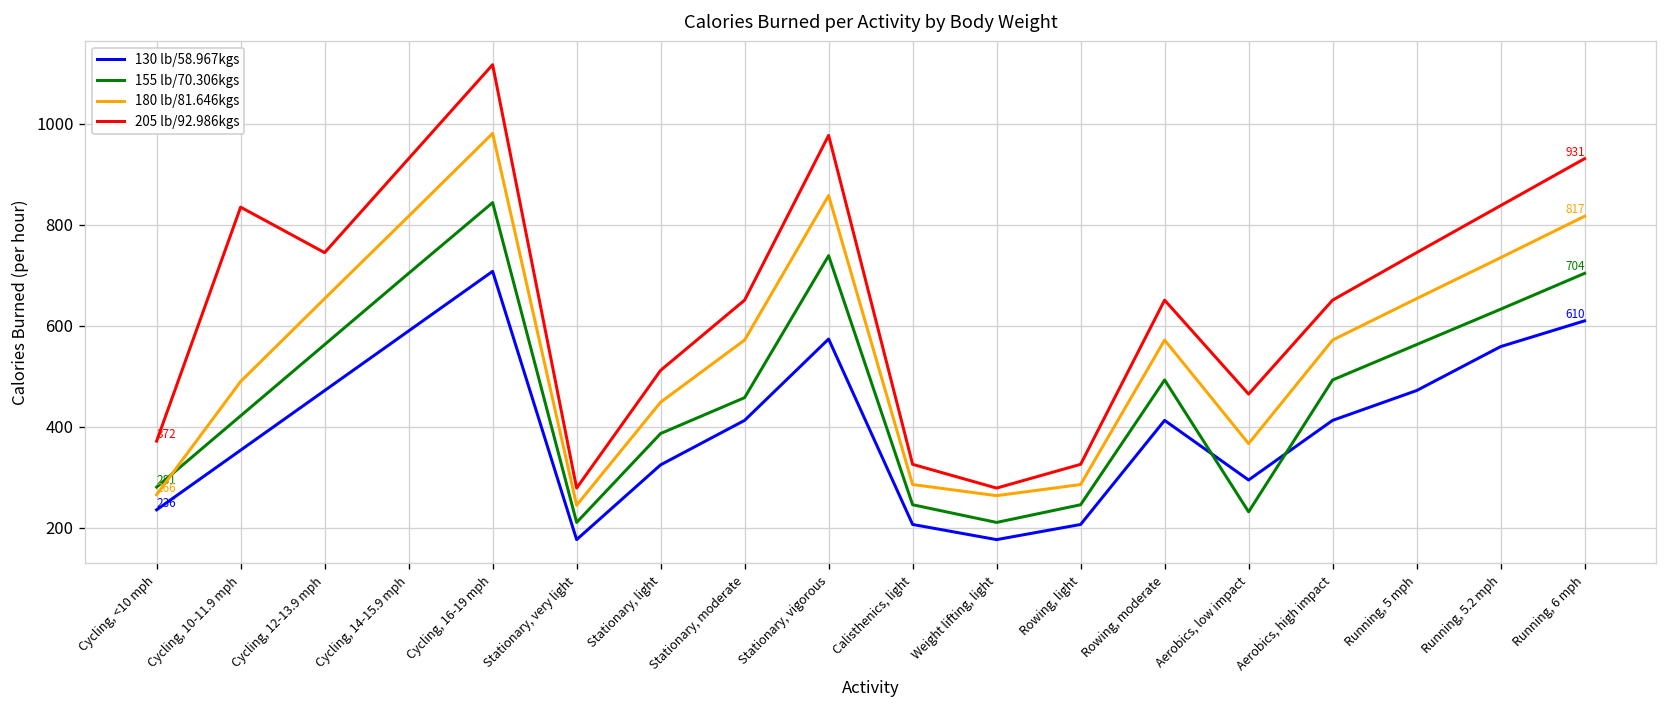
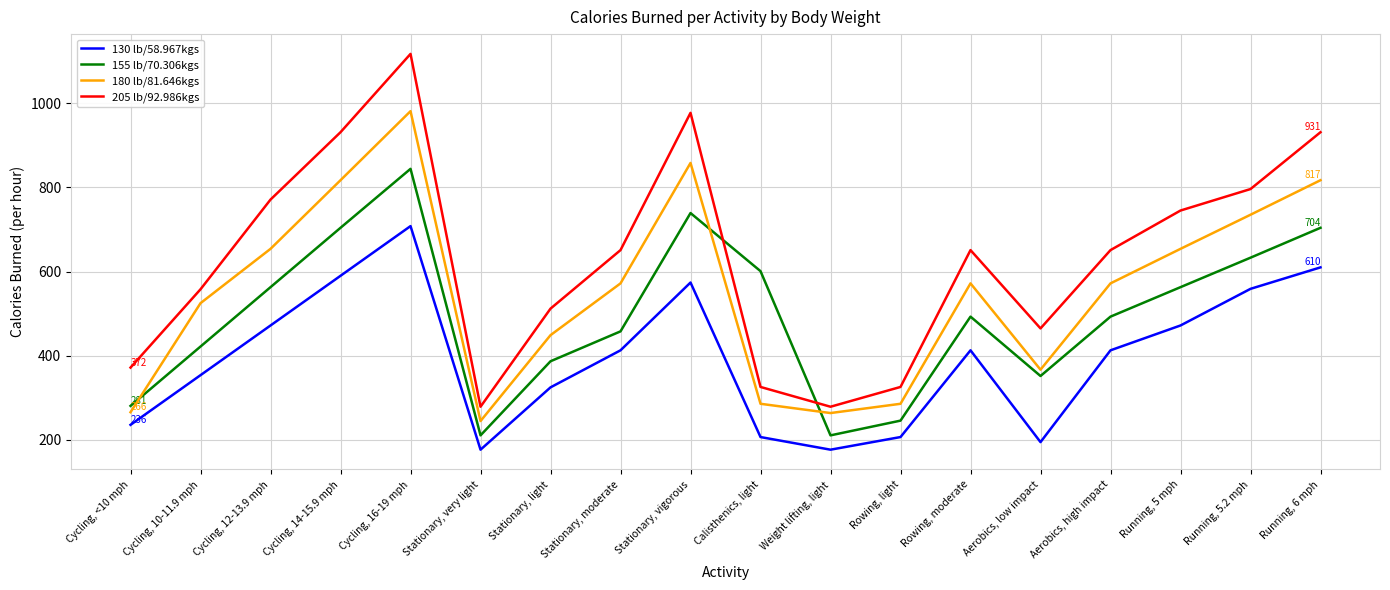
180 lb/81.646kgs, Cycling, 10-11.9 mph: 490 -> 530
205 lb/92.986kgs, Cycling, 10-11.9 mph: 840 -> 560
205 lb/92.986kgs, Cycling, 12-13.9 mph: 750 -> 770
155 lb/70.306kgs, Calisthenics, light: 250 -> 600
130 lb/58.967kgs, Aerobics, low impact: 300 -> 200
155 lb/70.306kgs, Aerobics, low impact: 230 -> 350
205 lb/92.986kgs, Running, 5.2 mph: 840 -> 800
